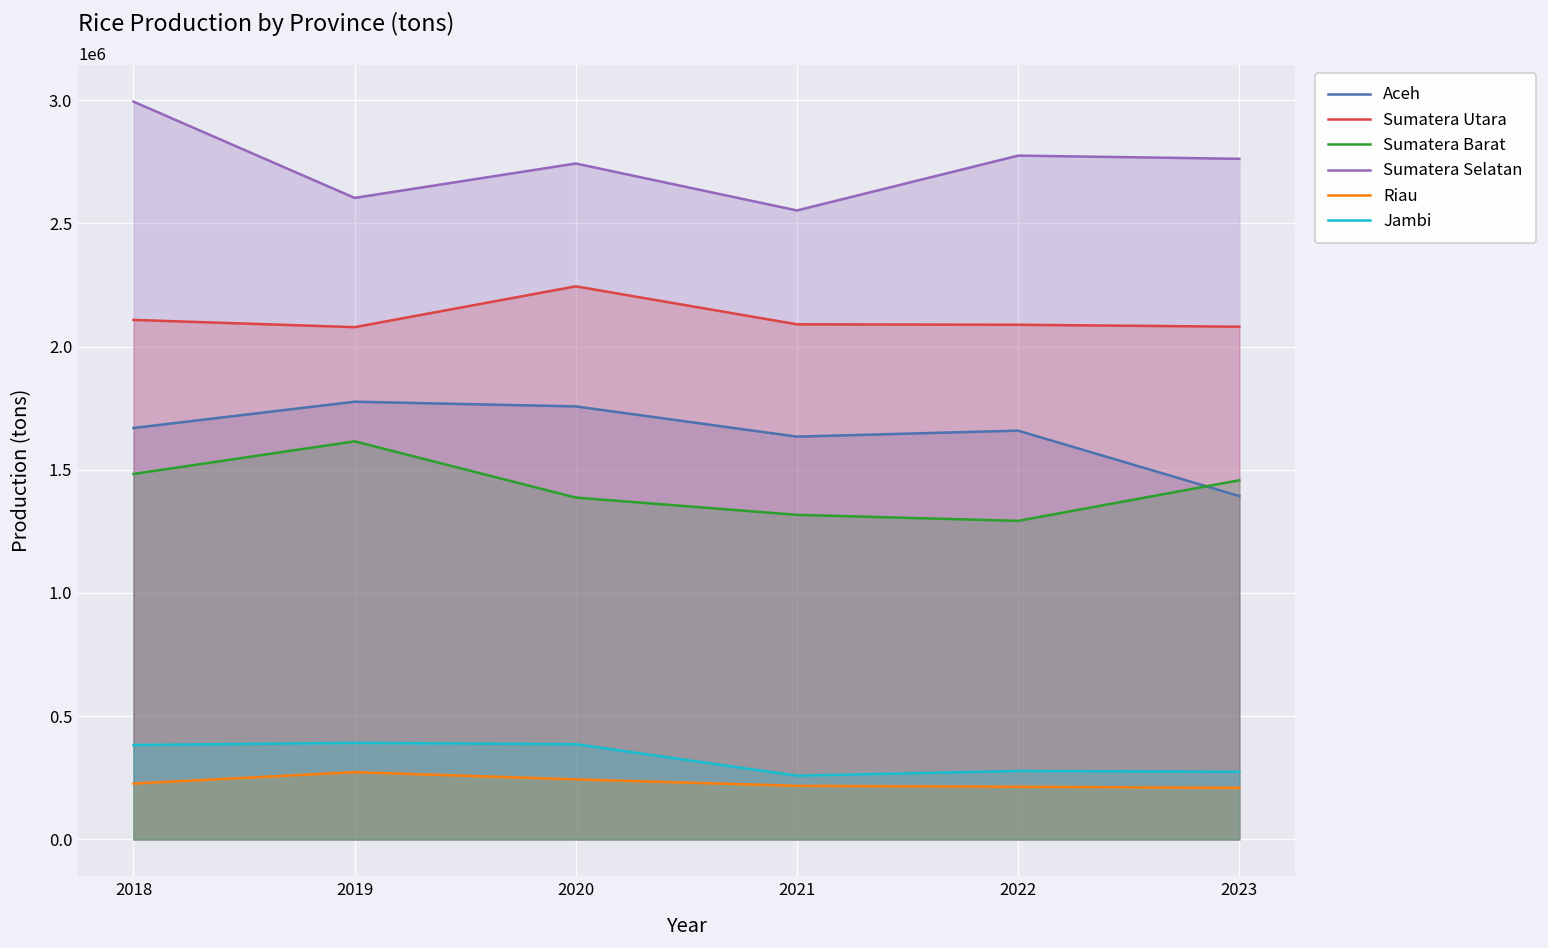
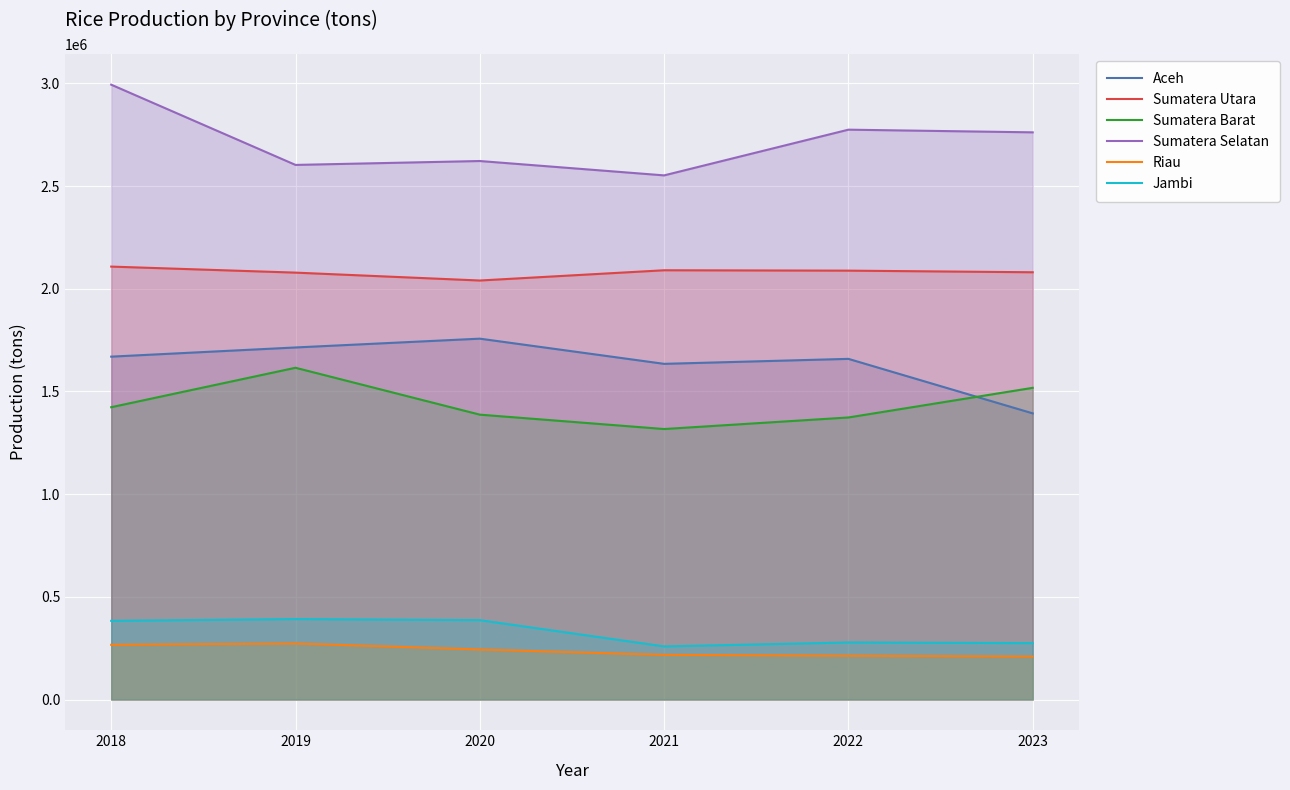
Sumatera Barat, 2018: 1480000 -> 1420000
Riau, 2018: 230000 -> 270000
Aceh, 2019: 1780000 -> 1710000
Sumatera Utara, 2020: 2240000 -> 2040000
Sumatera Selatan, 2020: 2740000 -> 2620000
Sumatera Barat, 2022: 1290000 -> 1370000
Sumatera Barat, 2023: 1460000 -> 1520000
